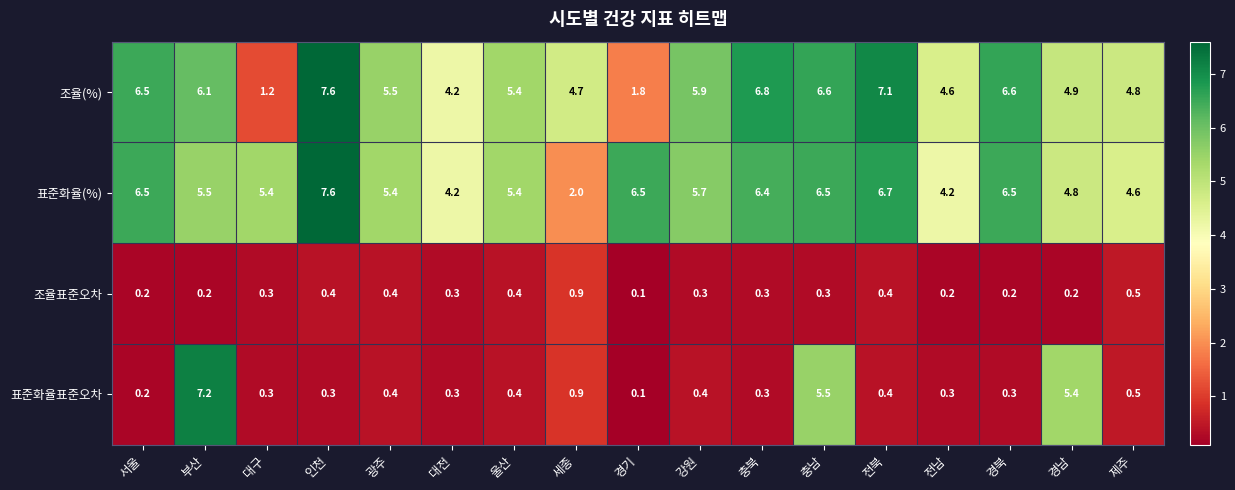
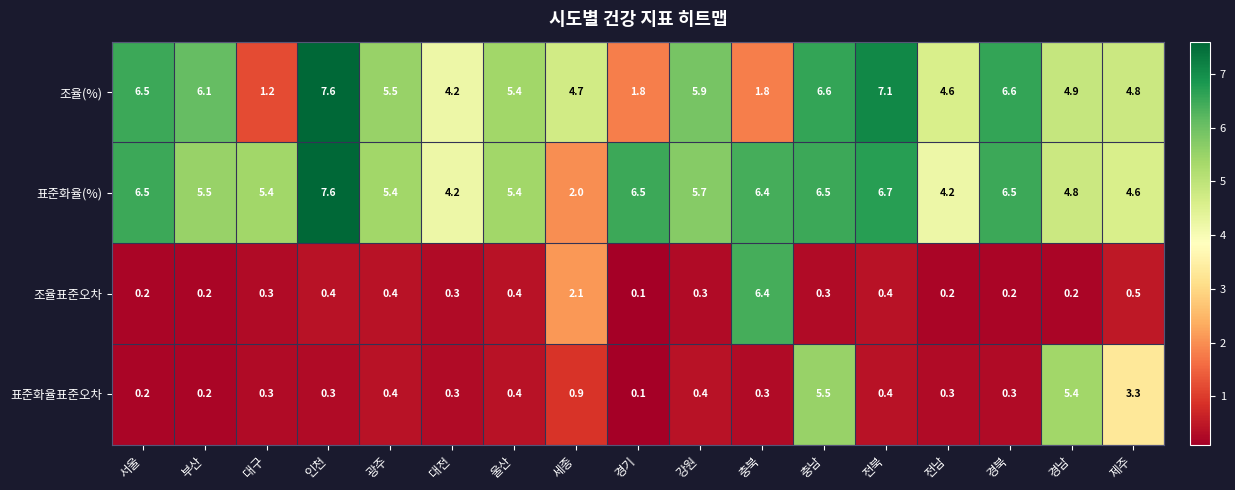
조율(%), 충북: 6.8 -> 1.8
조율표준오차, 세종: 0.9 -> 2.1
조율표준오차, 충북: 0.3 -> 6.4
표준화율표준오차, 부산: 7.2 -> 0.2
표준화율표준오차, 제주: 0.5 -> 3.3
